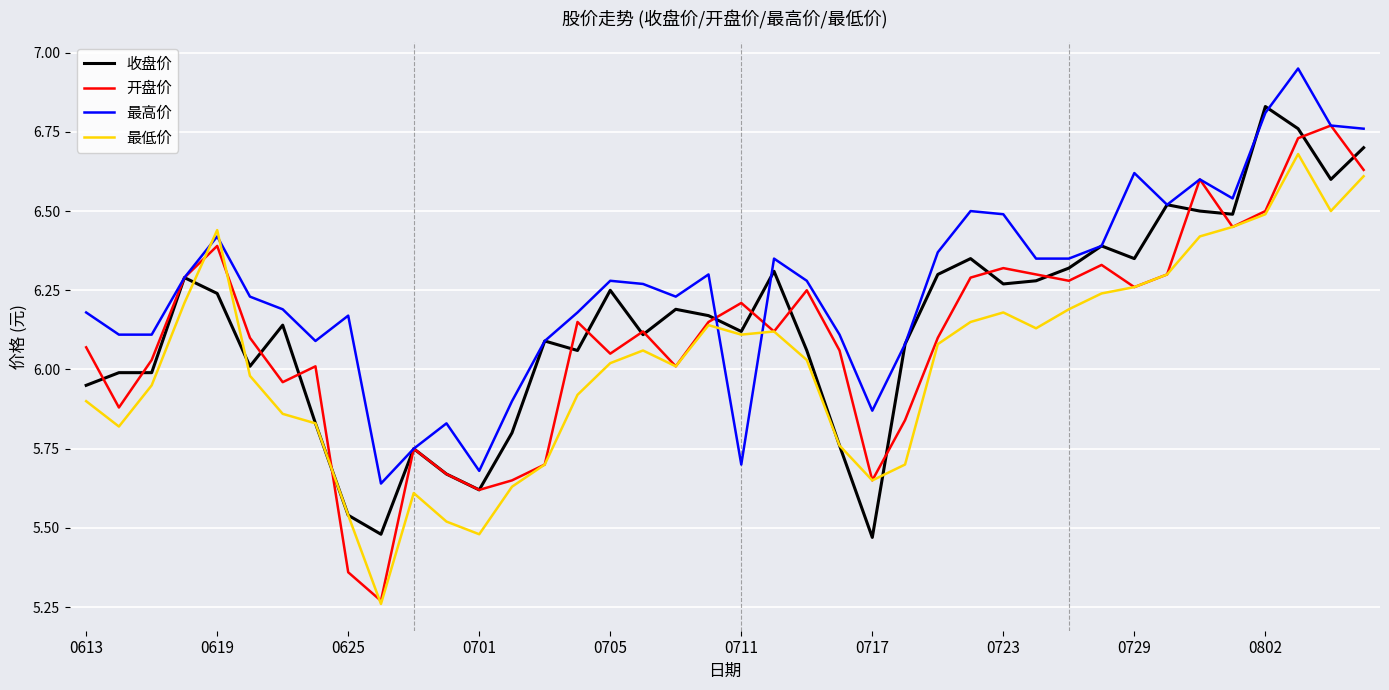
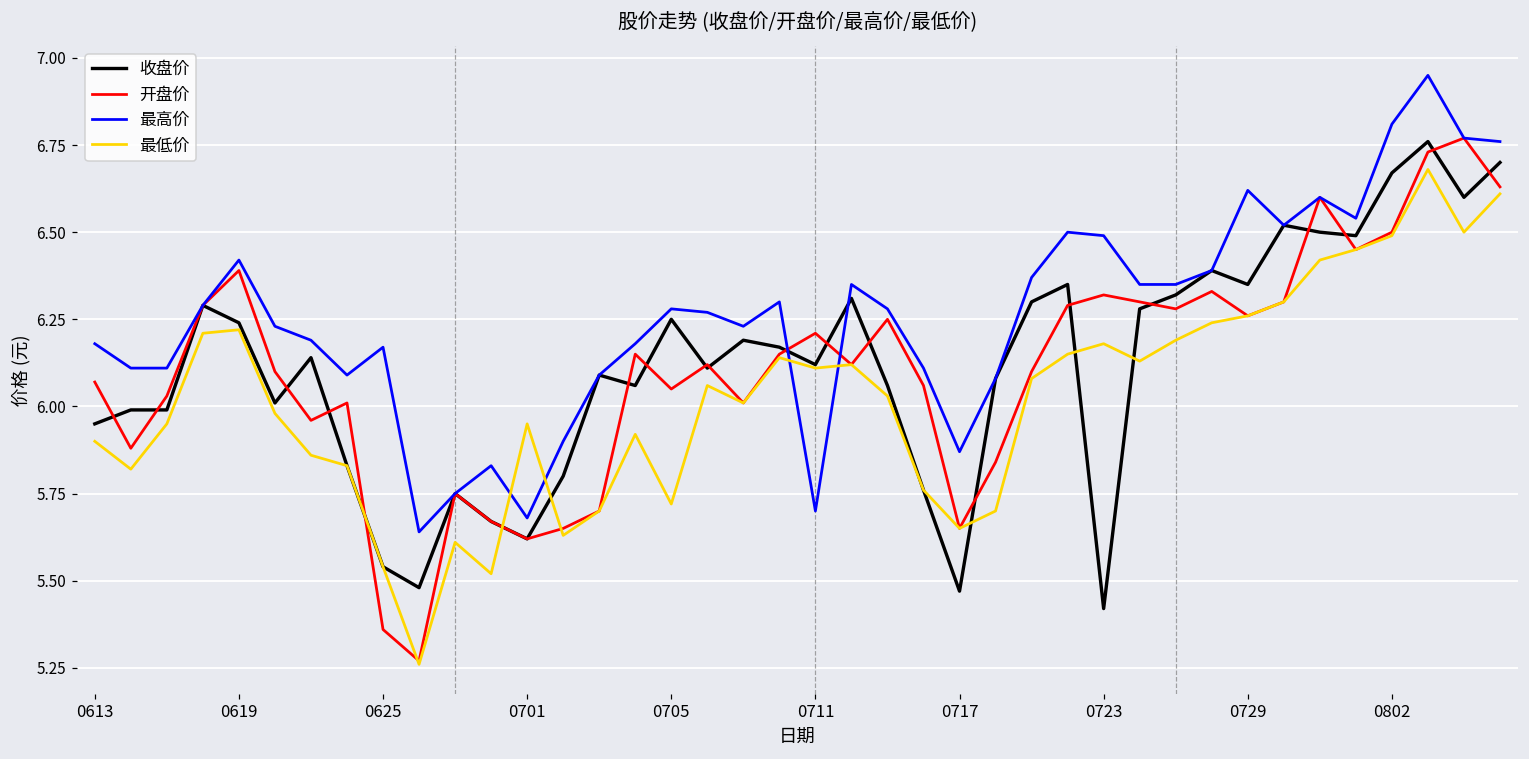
最低价, 0619: 6.44 -> 6.22
最低价, 0701: 5.48 -> 5.95
最低价, 0705: 6.02 -> 5.72
收盘价, 0723: 6.27 -> 5.42
收盘价, 0802: 6.83 -> 6.67
